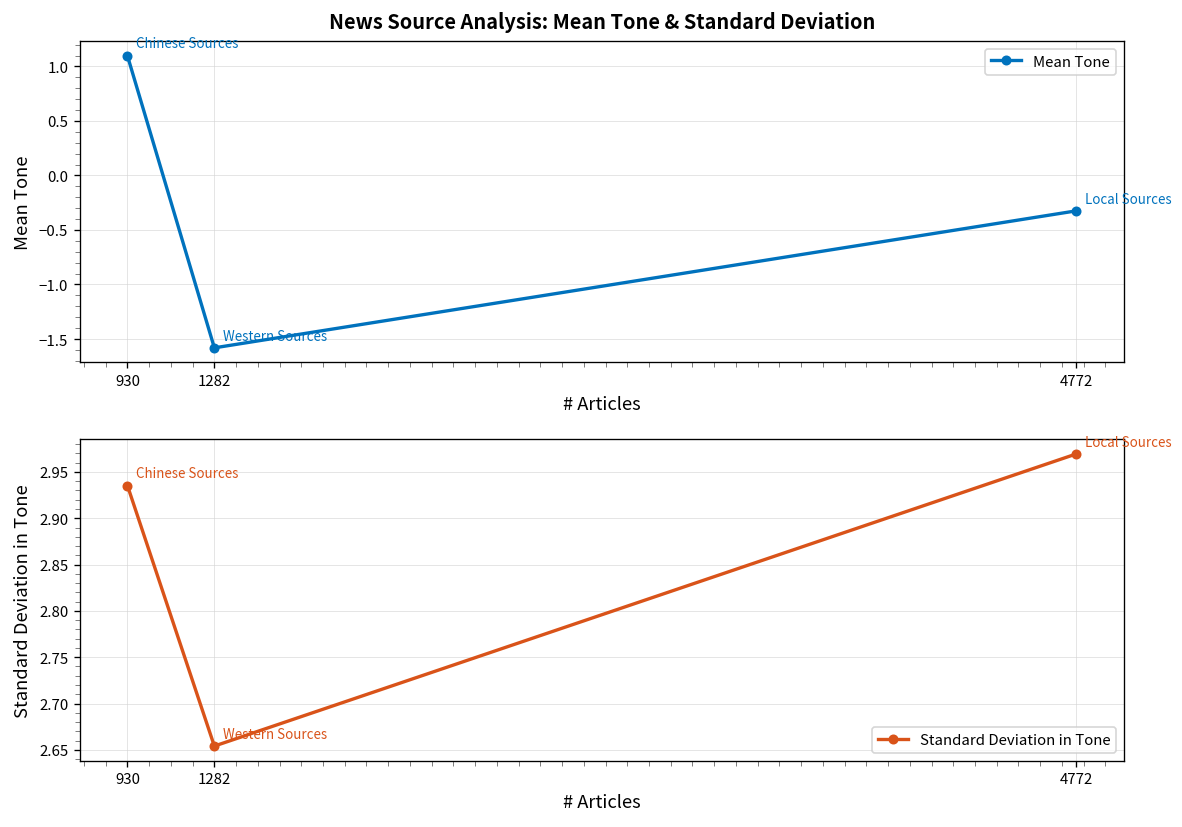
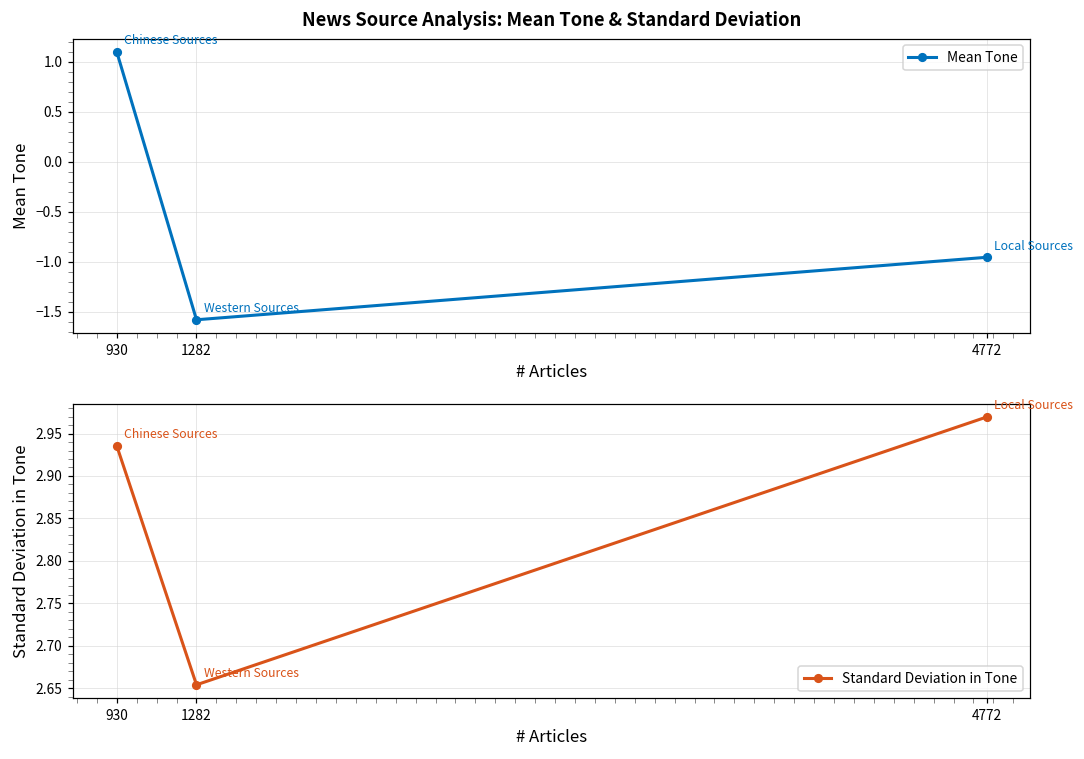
News Source Analysis: Mean Tone & Standard Deviation, 4772: -0.3 -> -1.0
